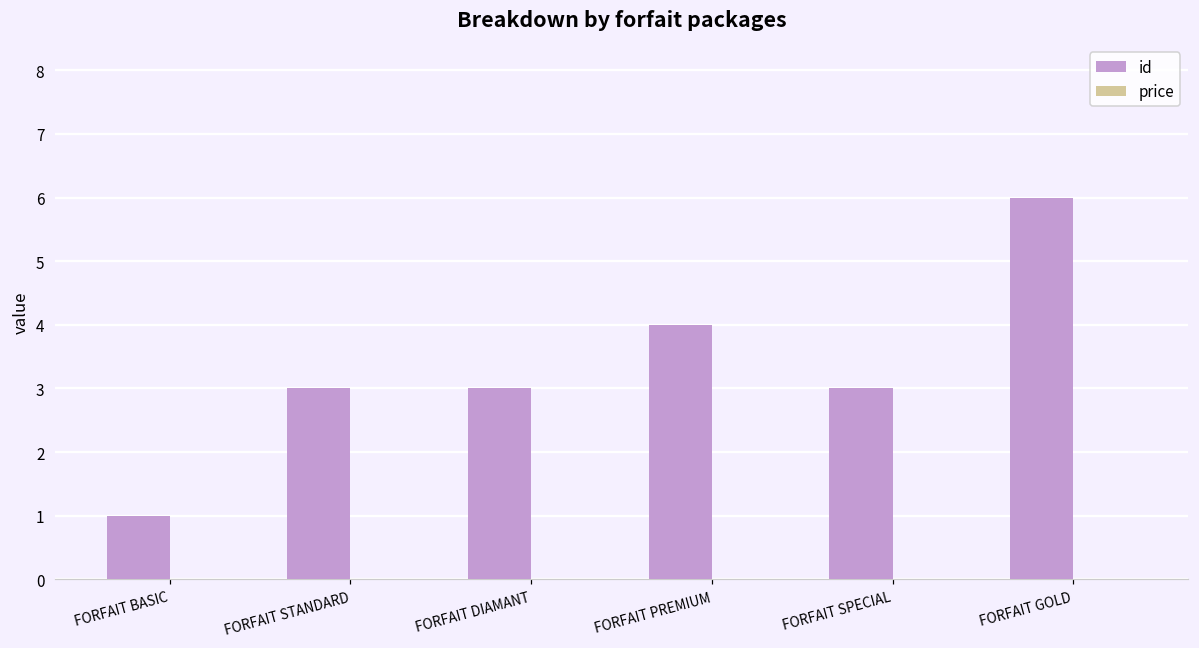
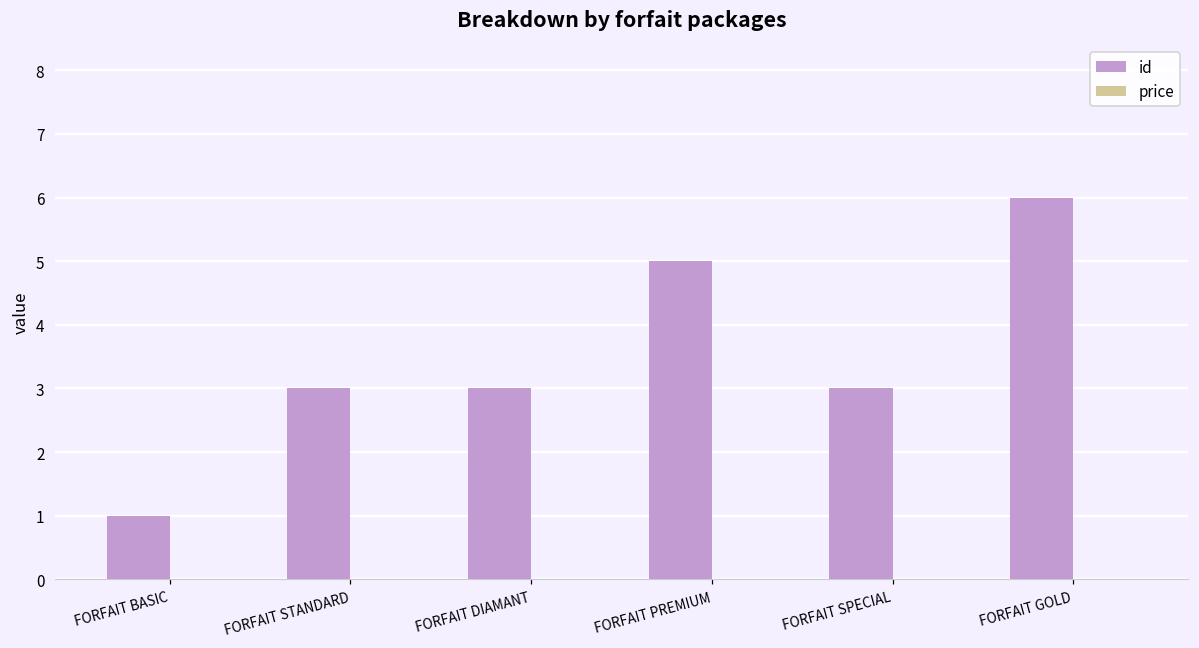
id, FORFAIT PREMIUM: 4 -> 5
